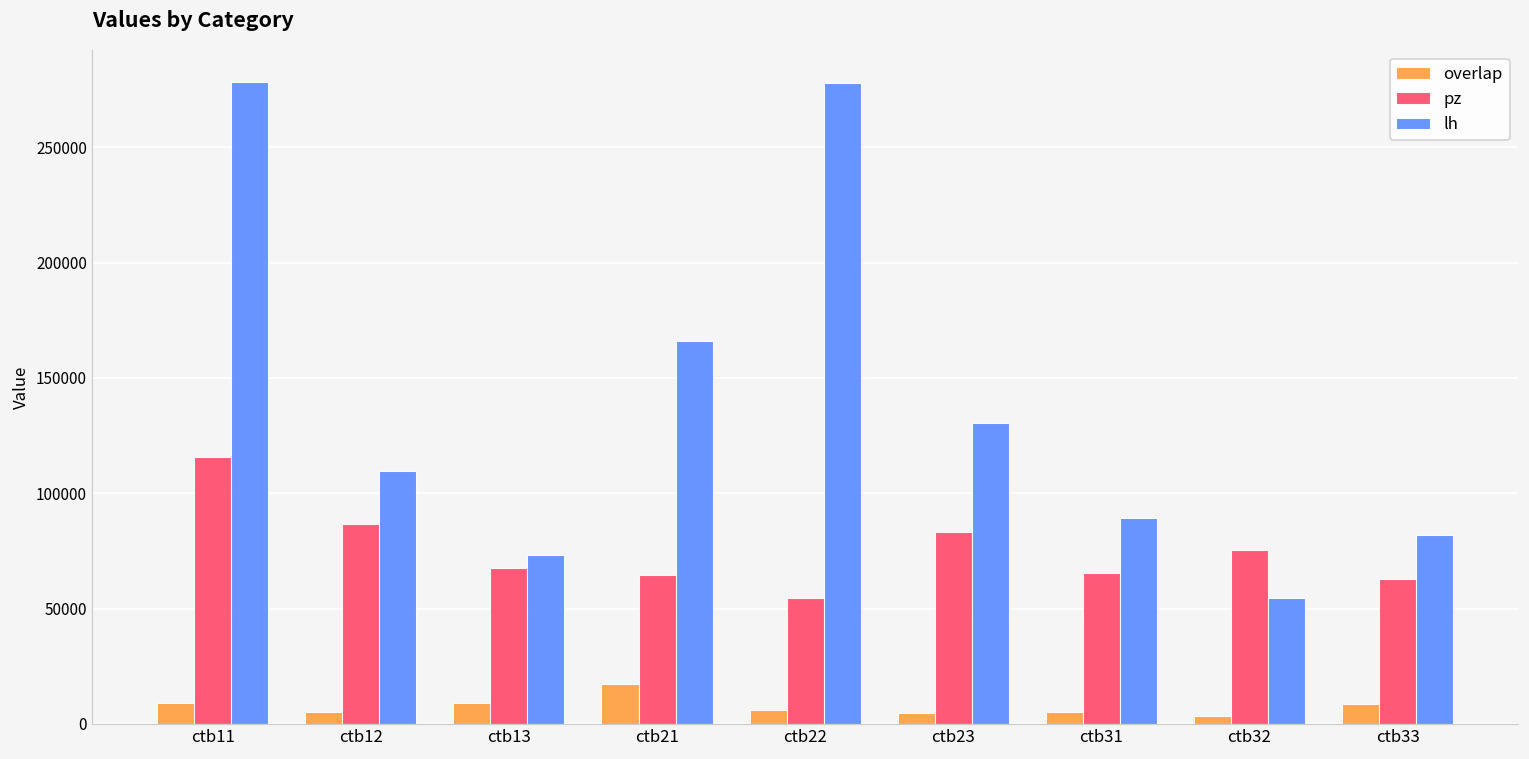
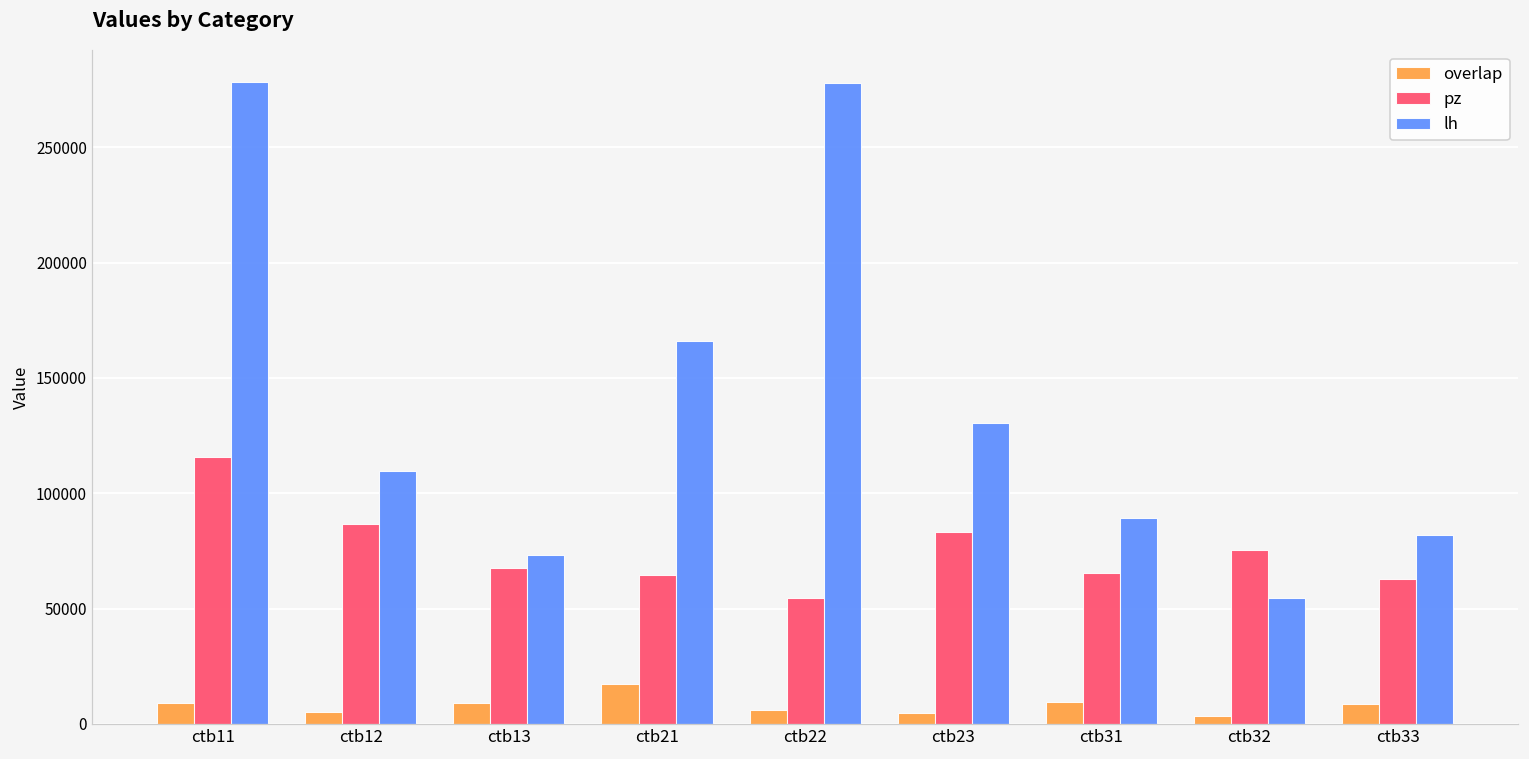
overlap, ctb31: 5000 -> 9000
